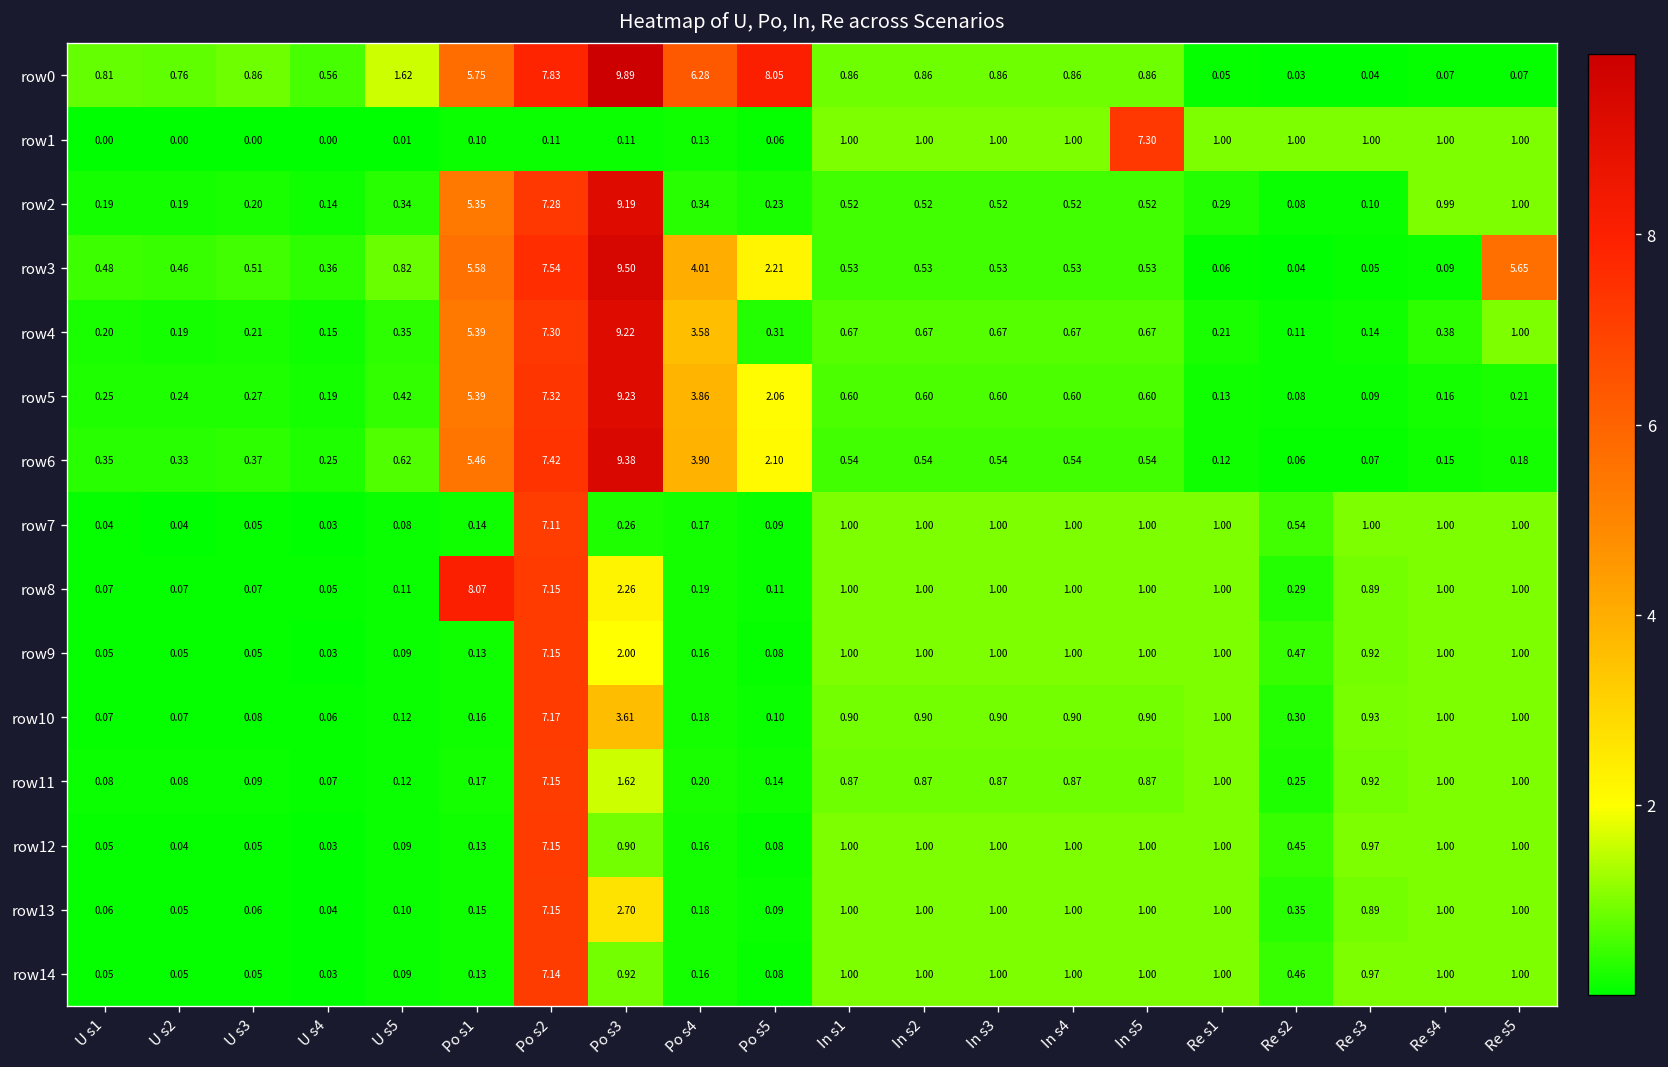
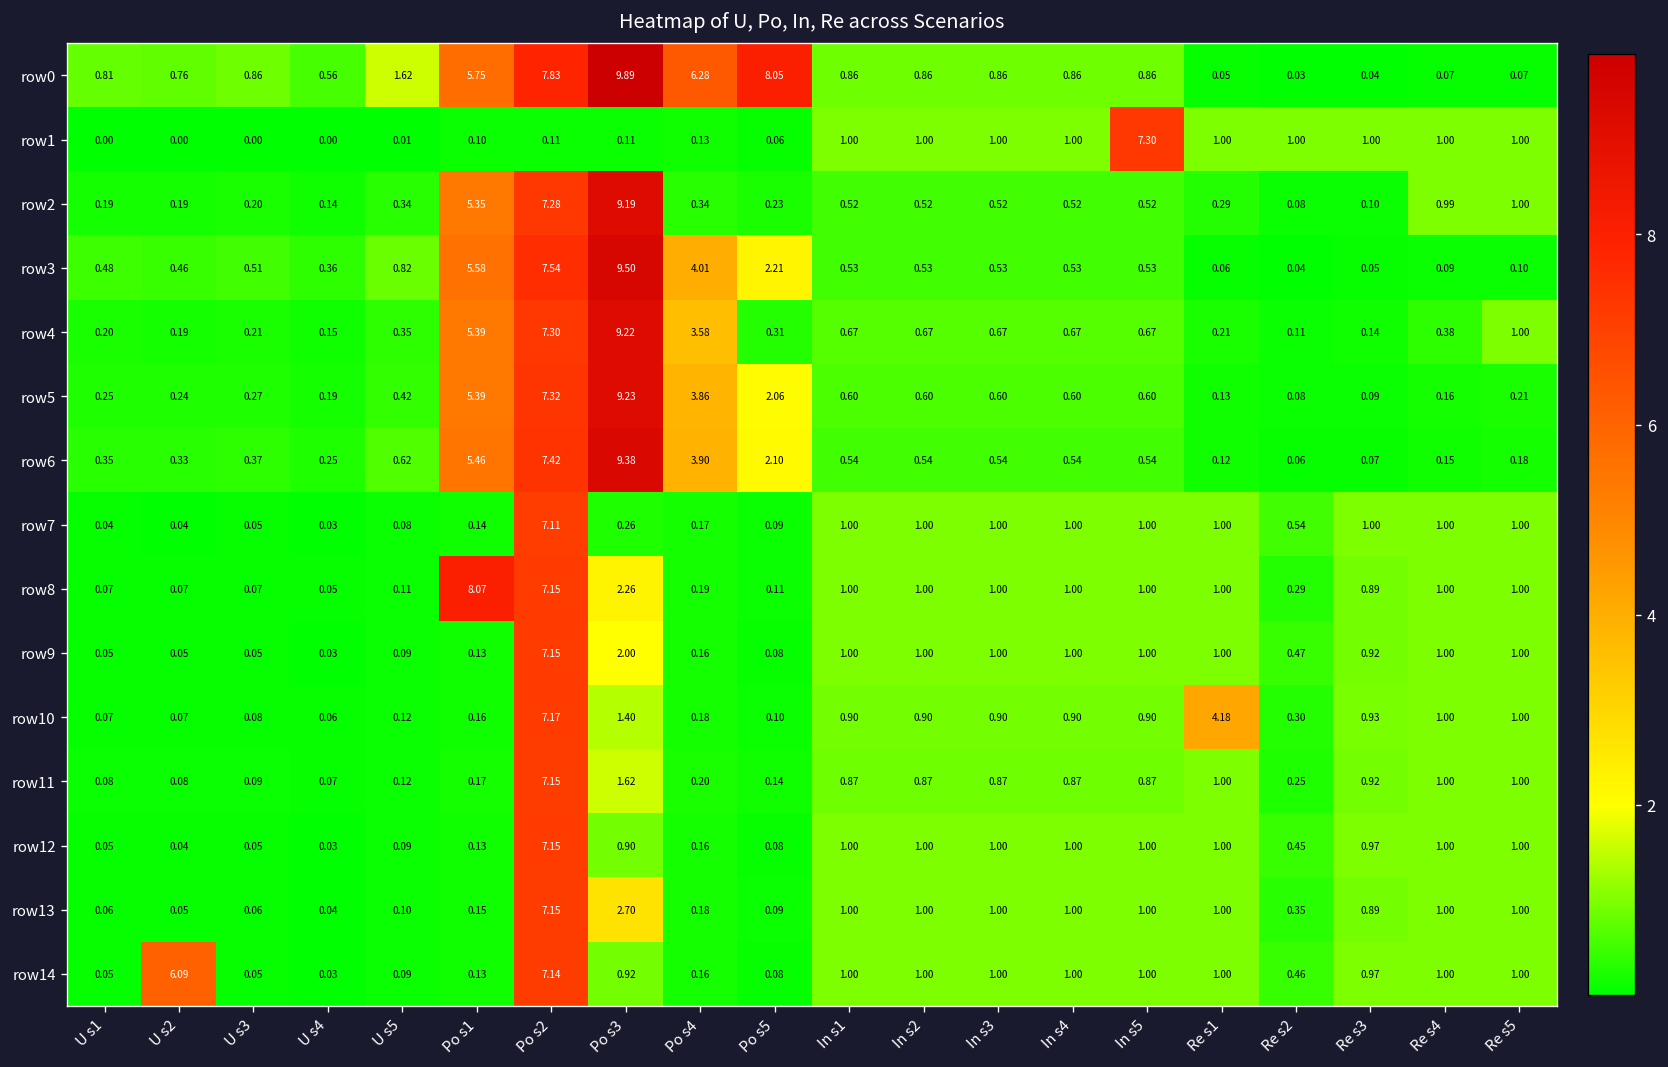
row3, Re s5: 5.65 -> 0.10
row10, Po s3: 3.61 -> 1.40
row10, Re s1: 1.00 -> 4.18
row14, U s2: 0.05 -> 6.09
